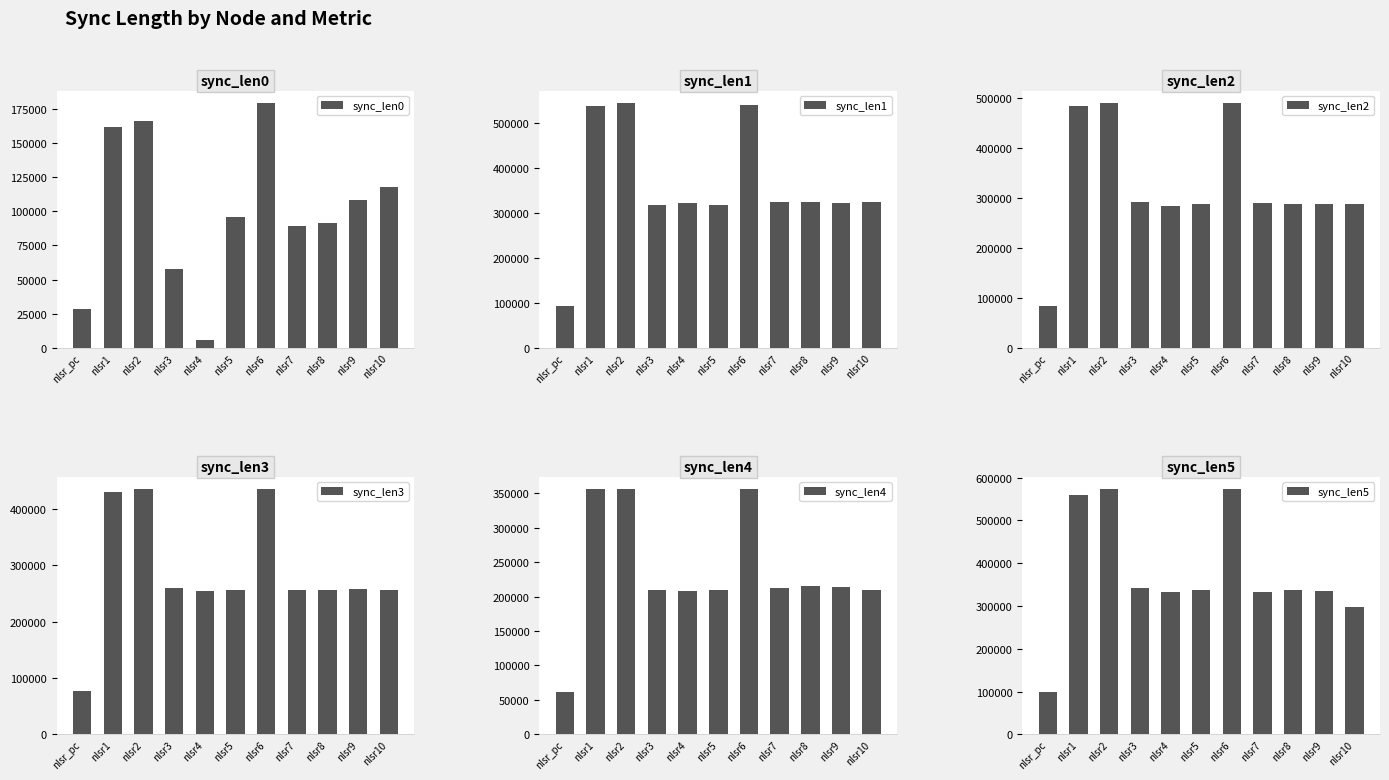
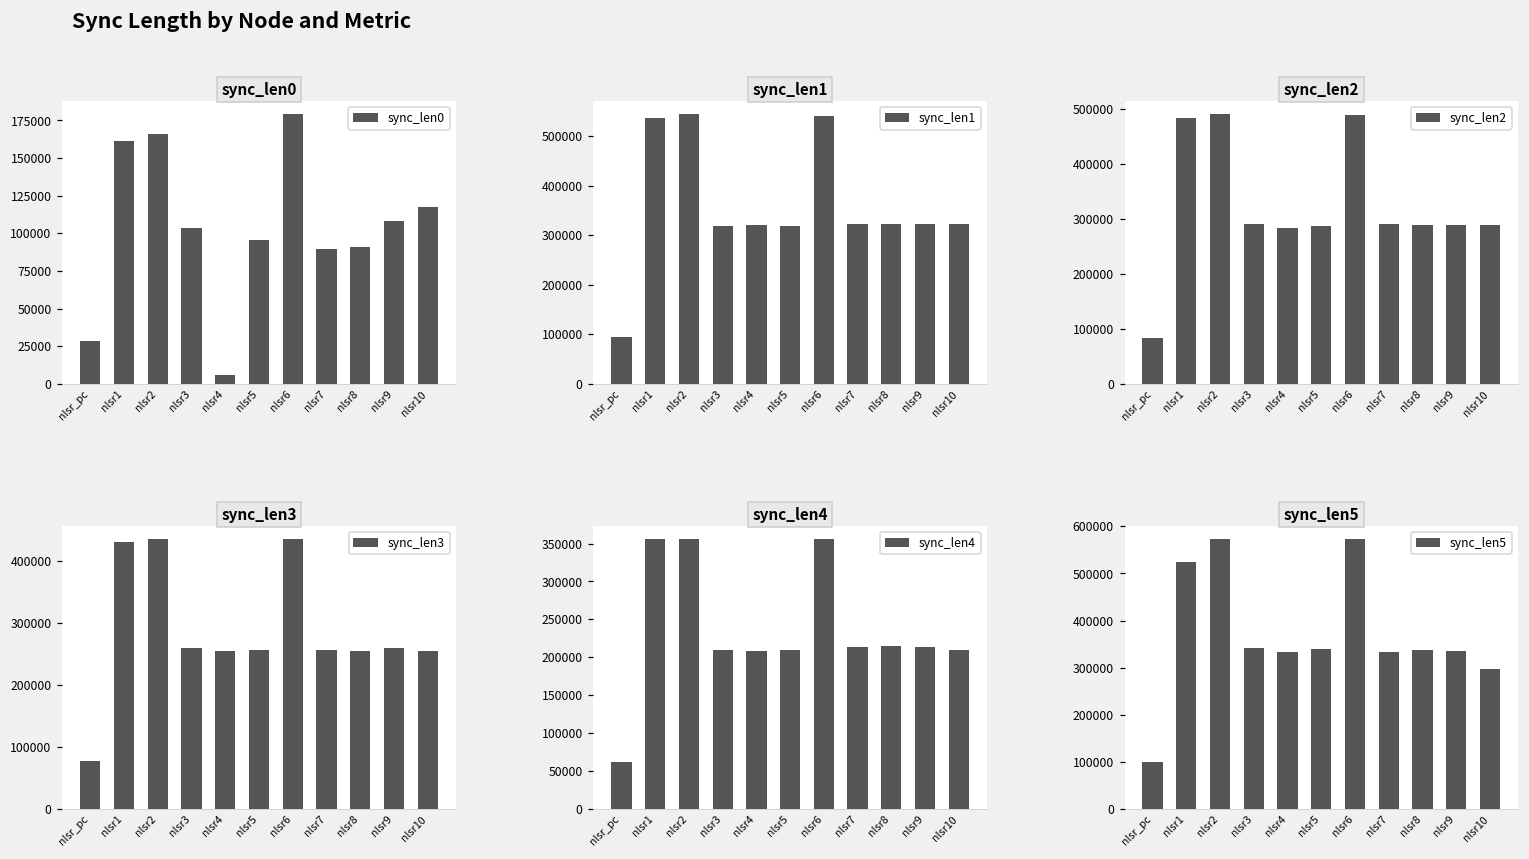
sync_len0, nlsr3: 58000 -> 103000
sync_len5, nlsr1: 560000 -> 530000
